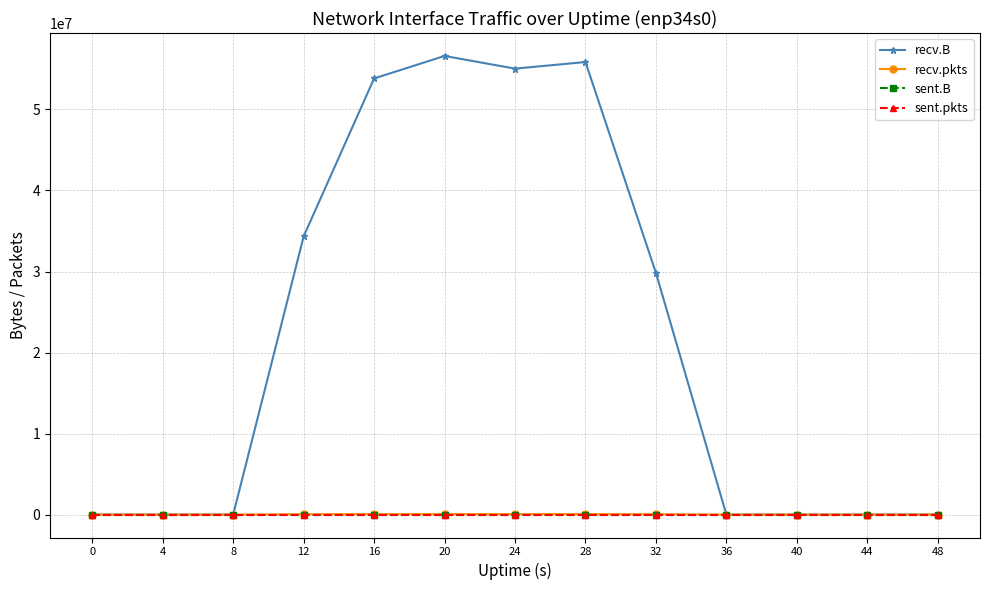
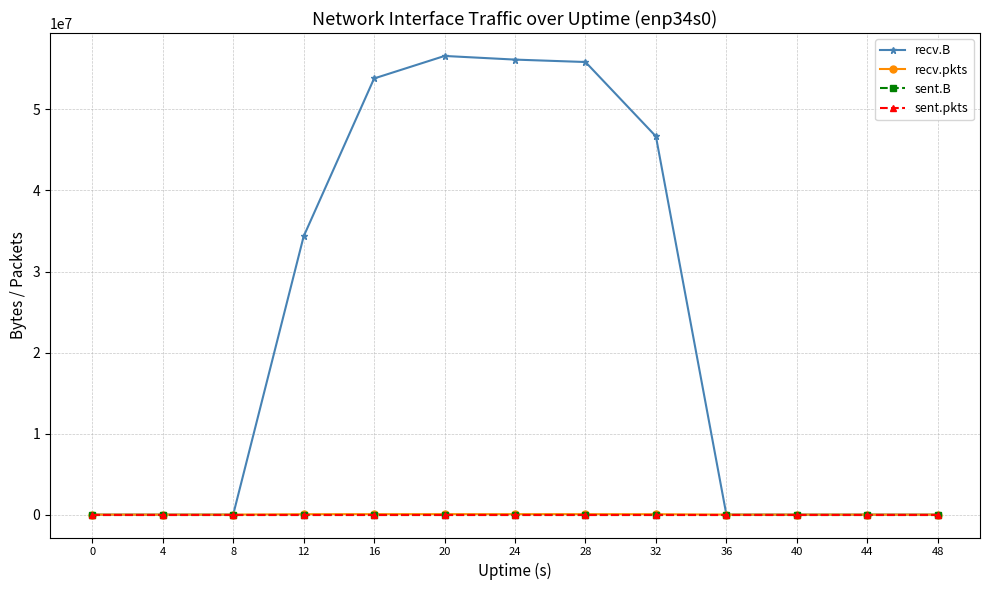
recv.B, 24: 55000000 -> 56000000
recv.B, 32: 30000000 -> 47000000
